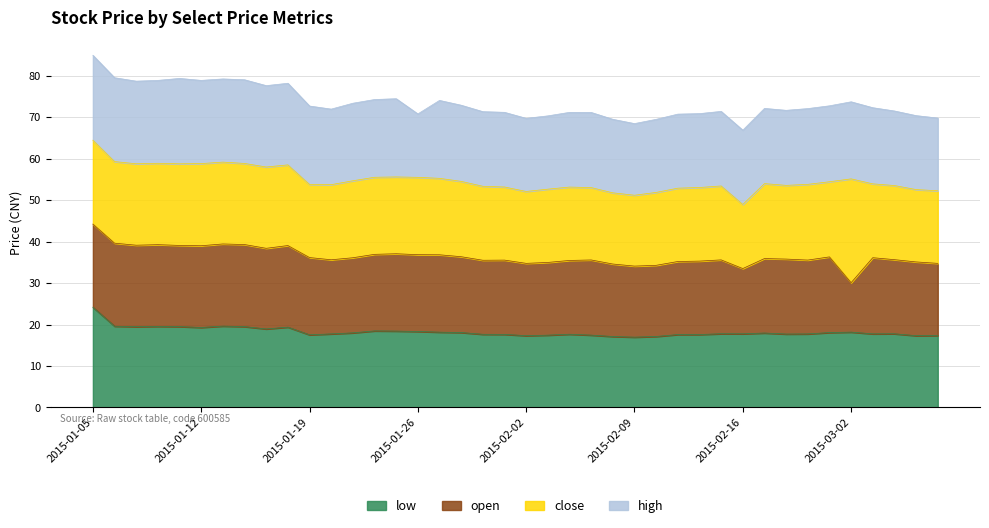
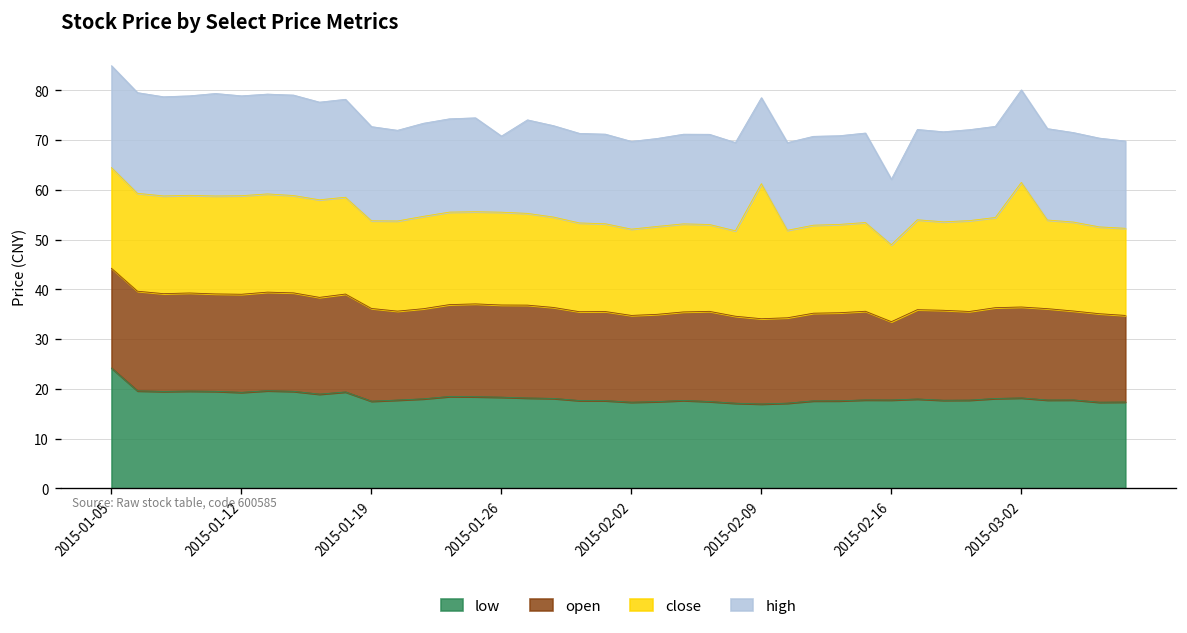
close, 2015-02-09: 17 -> 27
high, 2015-02-16: 18 -> 13
open, 2015-03-02: 12 -> 18
